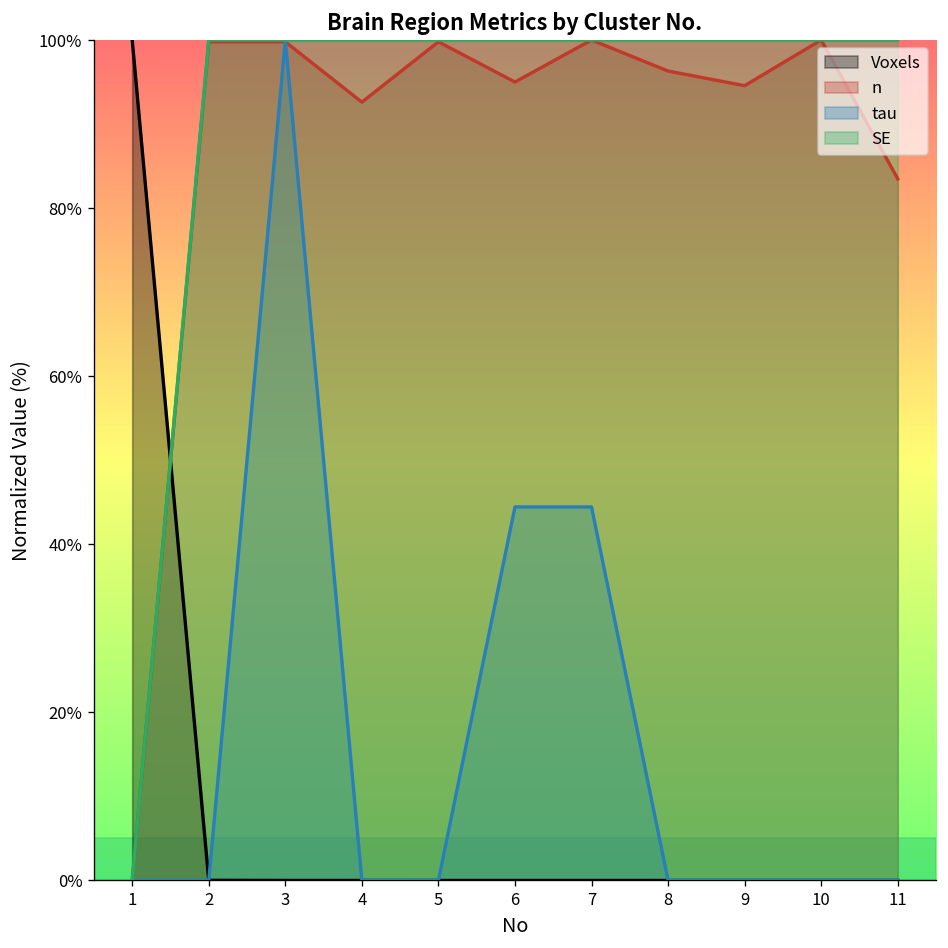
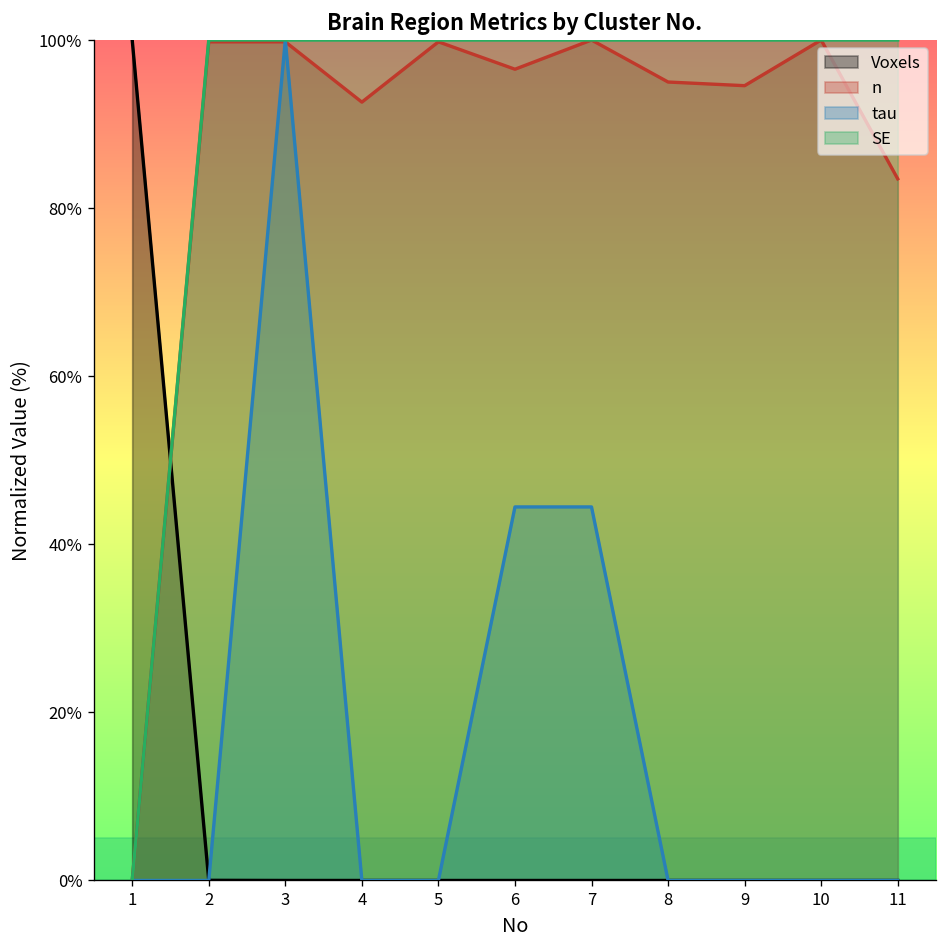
n, 6: 95% -> 97%
n, 8: 96% -> 95%
